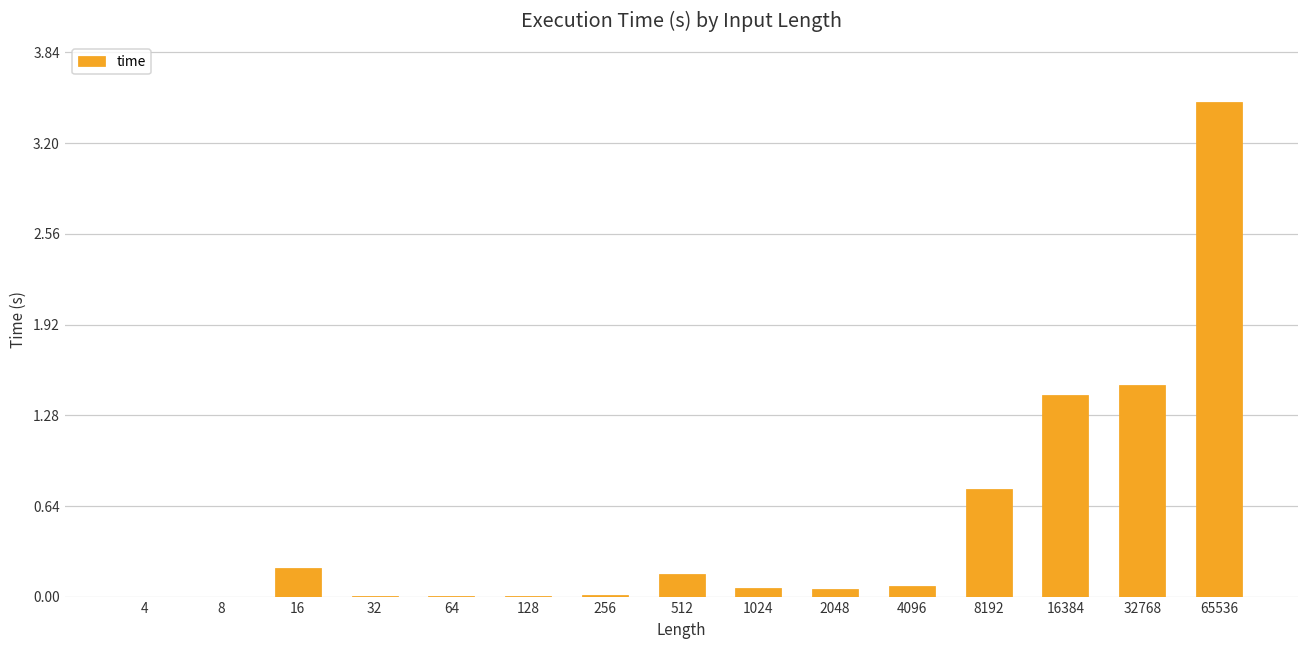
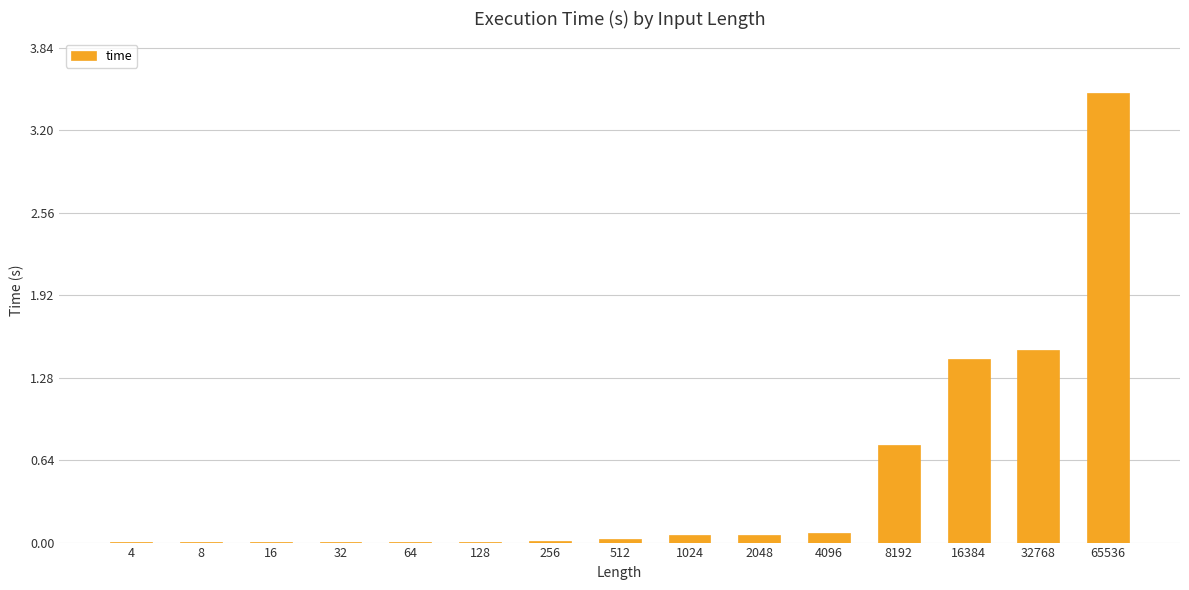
16: 0.21 -> 0.00
512: 0.16 -> 0.03
